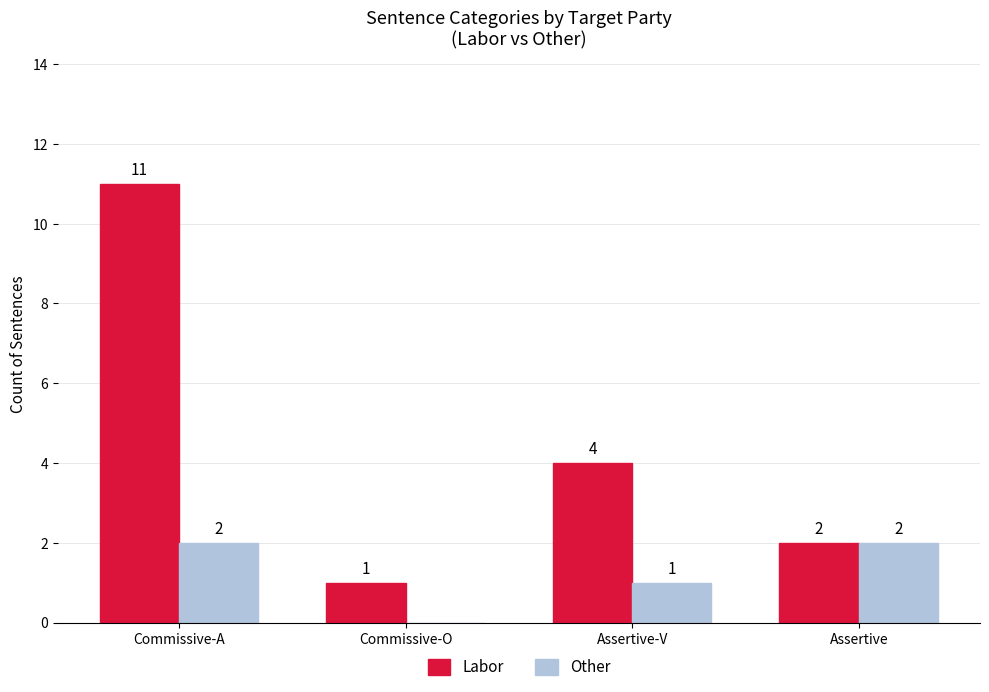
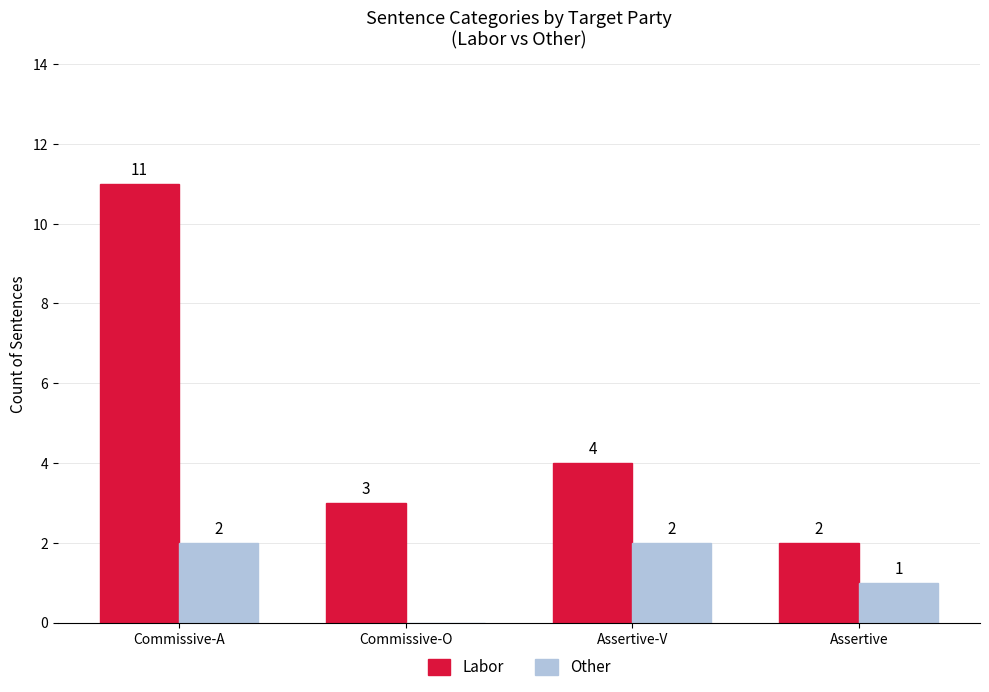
Labor, Commissive-O: 1 -> 3
Other, Assertive-V: 1 -> 2
Other, Assertive: 2 -> 1
